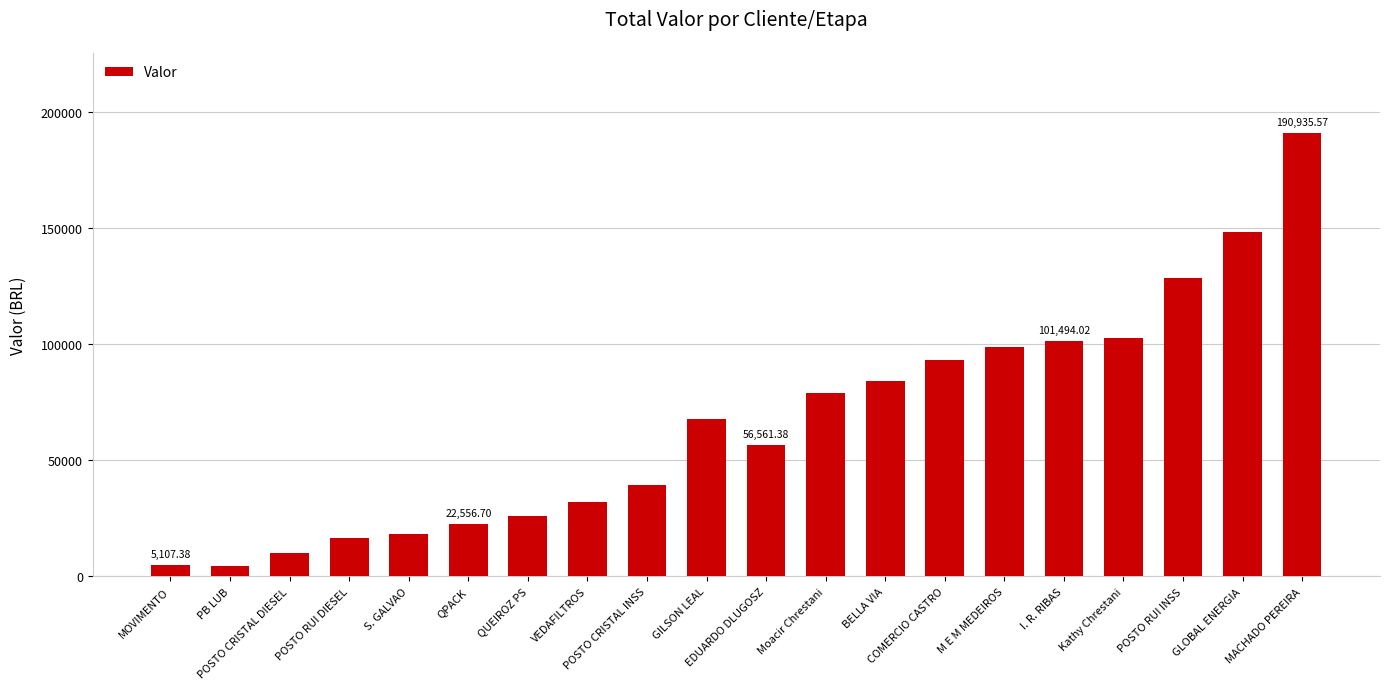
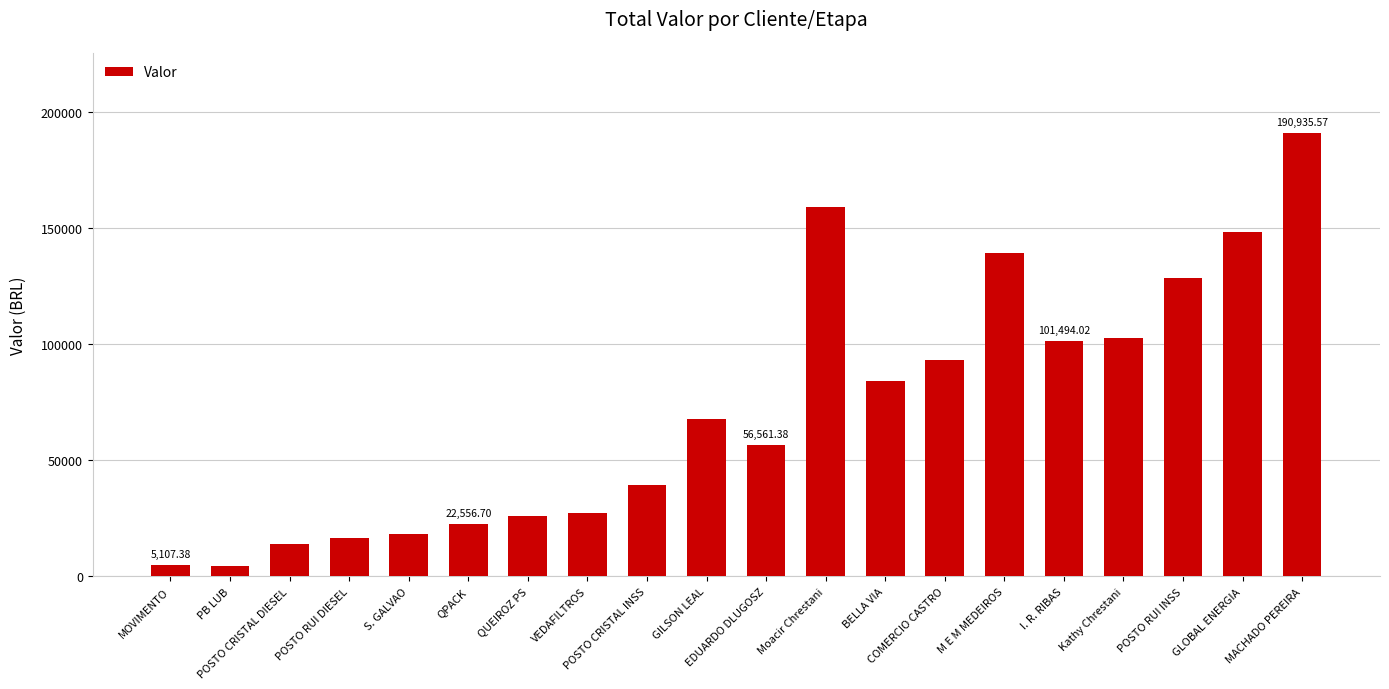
POSTO CRISTAL DIESEL: 10000 -> 14000
VEDAFILTROS: 32000 -> 27000
Moacir Chrestani: 79000 -> 159000
M E M MEDEIROS: 99000 -> 139000
